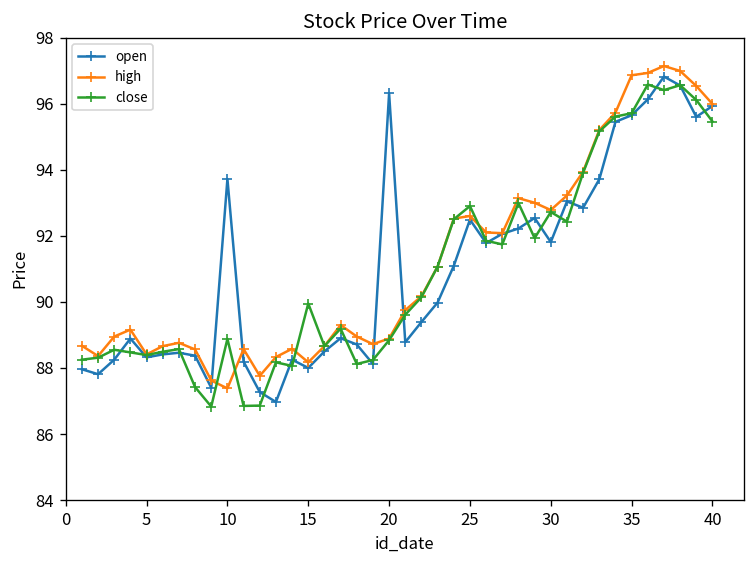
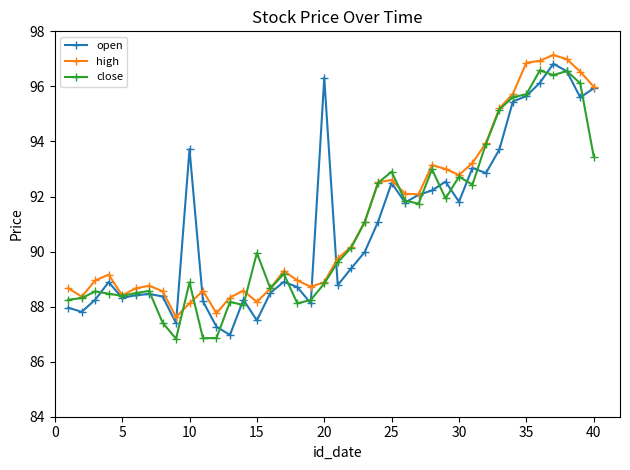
high, 10: 87.4 -> 88.1
open, 15: 88.0 -> 87.5
close, 40: 95.5 -> 93.5
